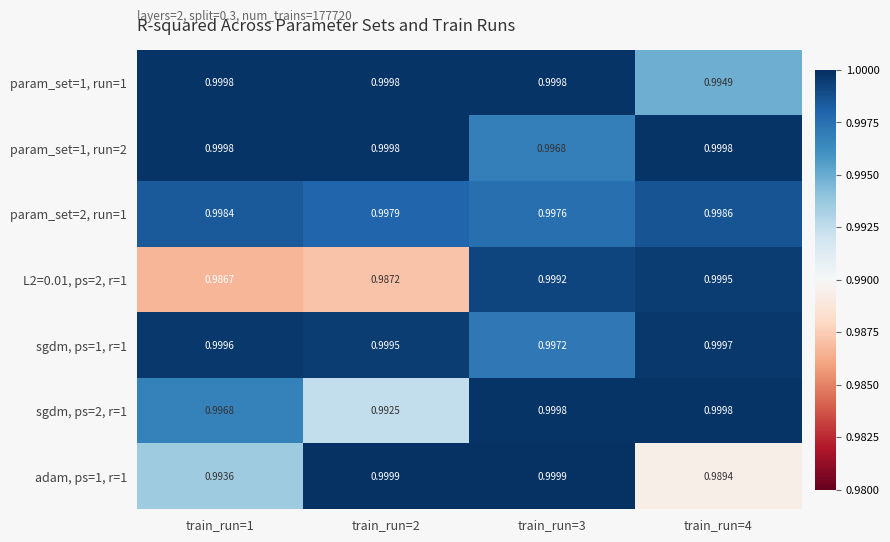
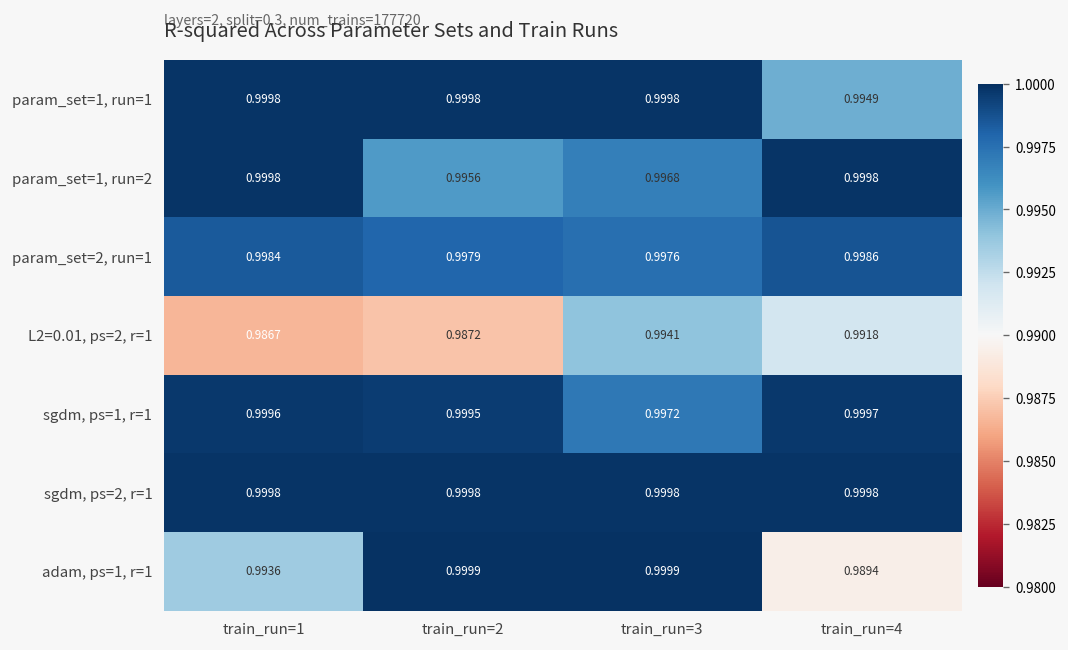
param_set=1, run=2, train_run=2: 0.9998 -> 0.9956
L2=0.01, ps=2, r=1, train_run=3: 0.9992 -> 0.9941
L2=0.01, ps=2, r=1, train_run=4: 0.9995 -> 0.9918
sgdm, ps=2, r=1, train_run=1: 0.9968 -> 0.9998
sgdm, ps=2, r=1, train_run=2: 0.9925 -> 0.9998
